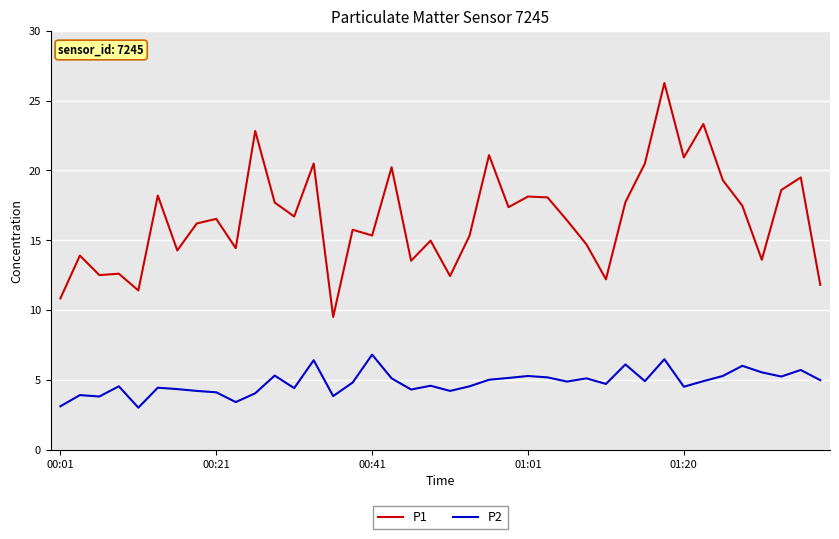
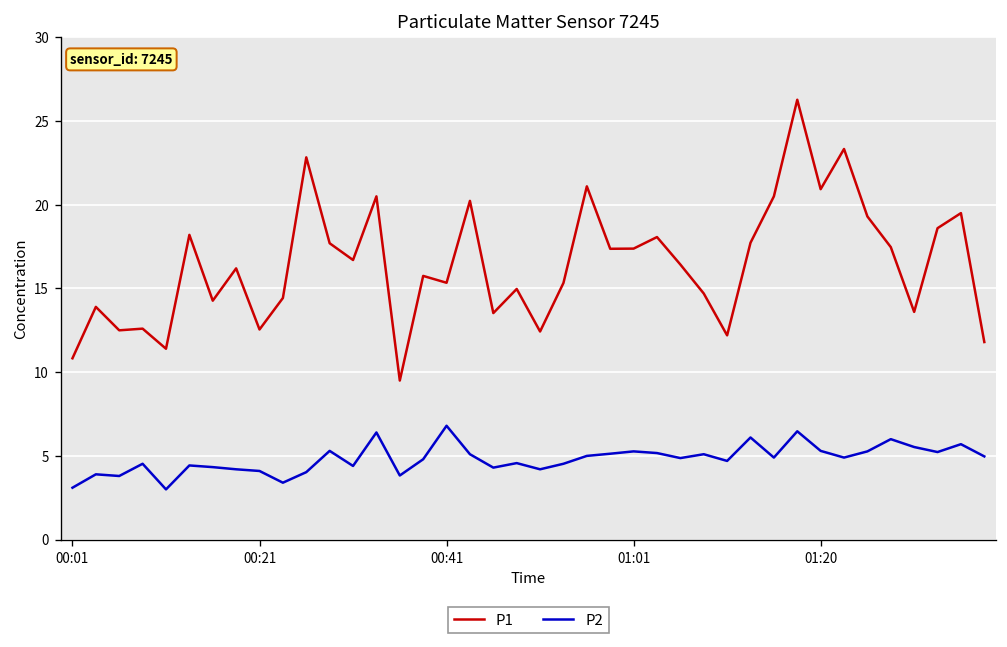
P1, 00:21: 16.5 -> 12.6
P1, 01:01: 18.1 -> 17.4
P2, 01:20: 4.5 -> 5.3
